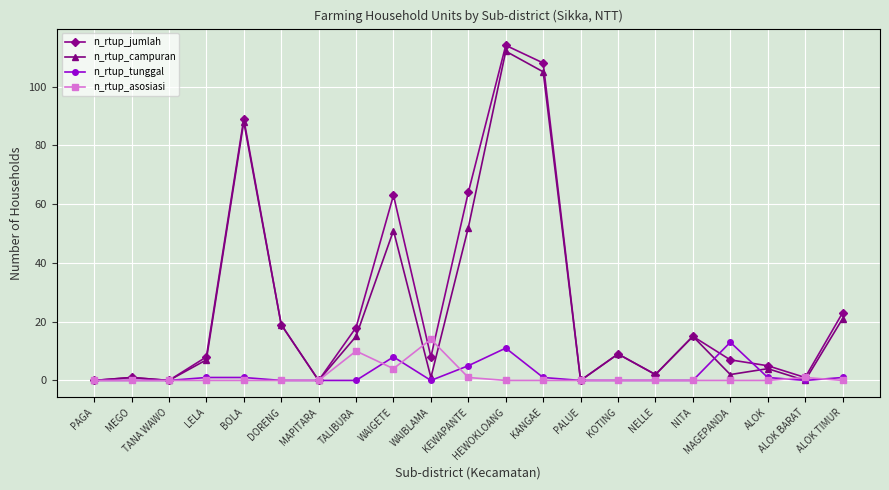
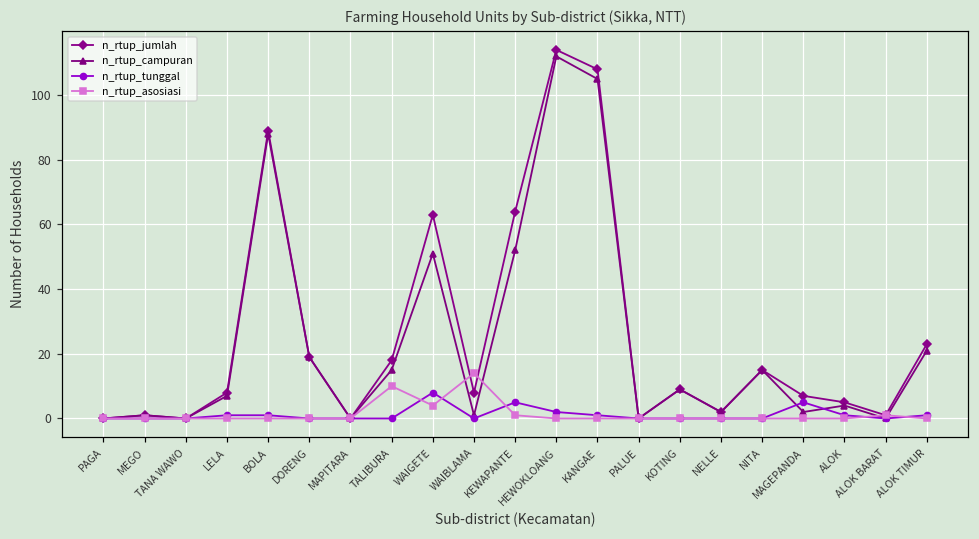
n_rtup_tunggal, HEWOKLOANG: 11 -> 2
n_rtup_tunggal, MAGEPANDA: 13 -> 5
